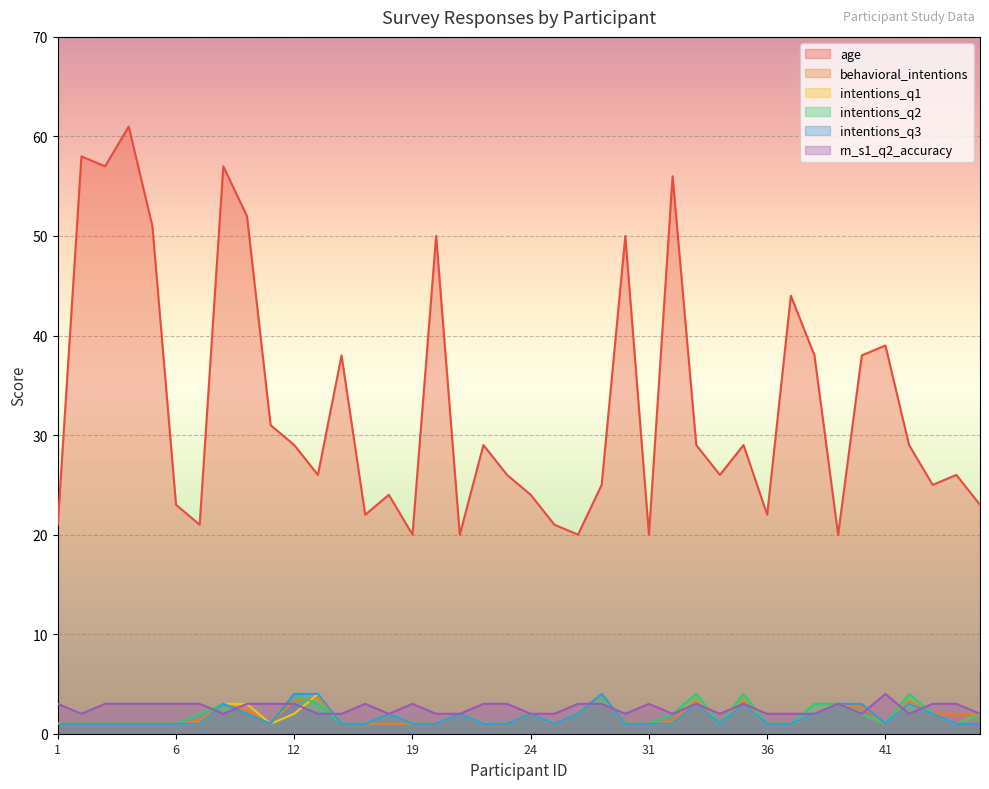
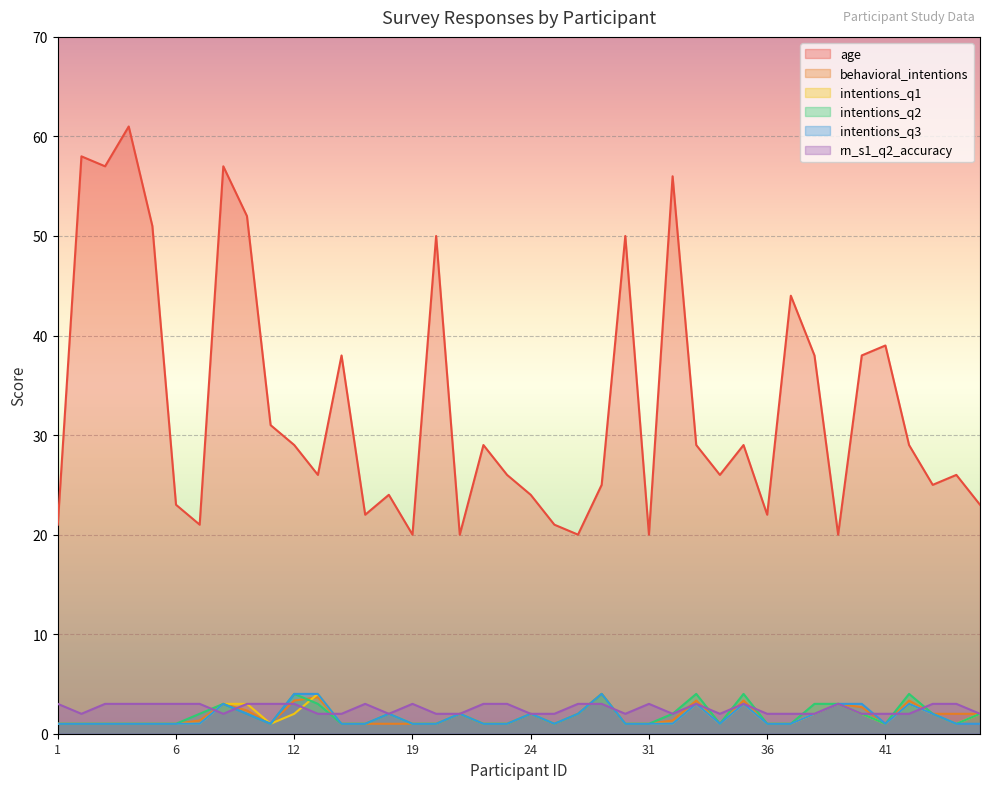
rn_s1_q2_accuracy, 41: 4 -> 2
